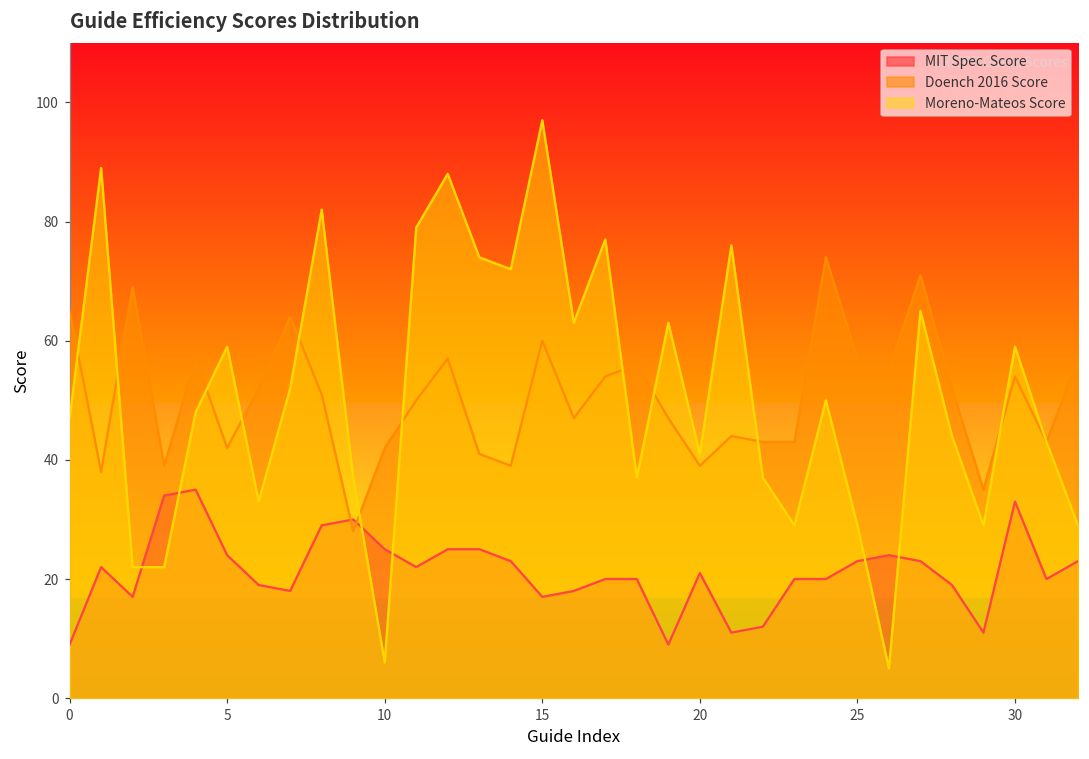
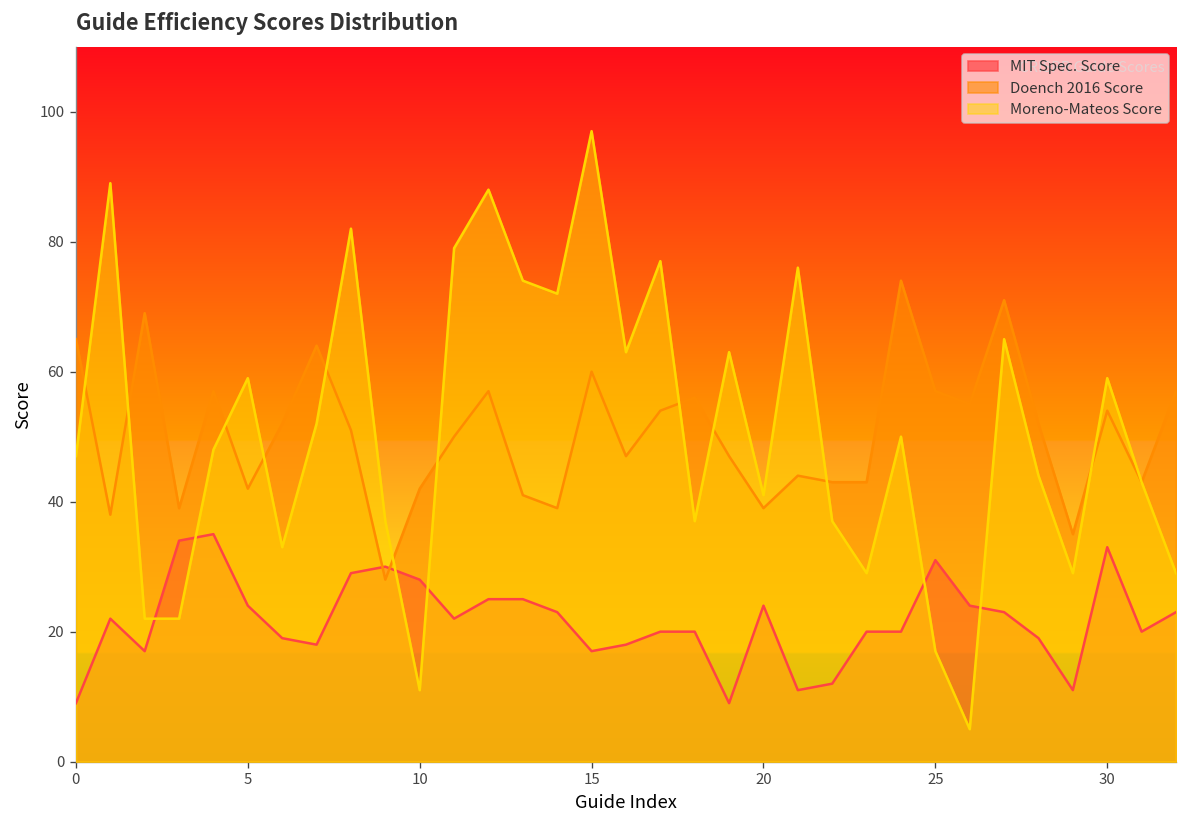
MIT Spec. Score, 10: 25 -> 28
Moreno-Mateos Score, 10: 6 -> 11
MIT Spec. Score, 20: 21 -> 24
MIT Spec. Score, 25: 23 -> 31
Moreno-Mateos Score, 25: 29 -> 17
